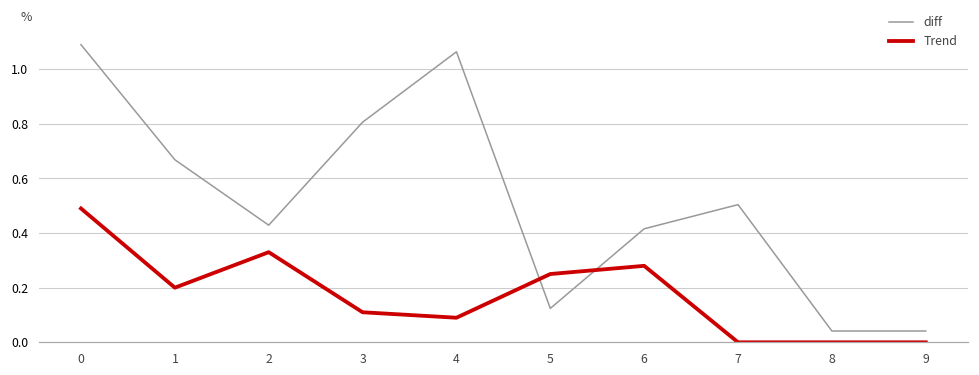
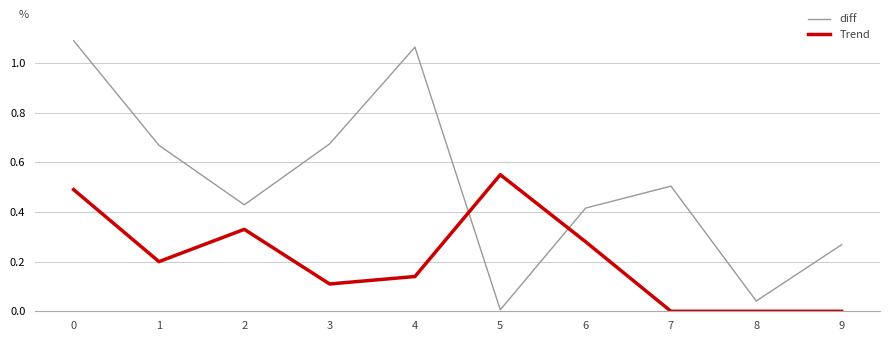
diff, 3: 0.81 -> 0.67
Trend, 4: 0.09 -> 0.14
diff, 5: 0.12 -> 0.01
Trend, 5: 0.25 -> 0.55
diff, 9: 0.04 -> 0.27
